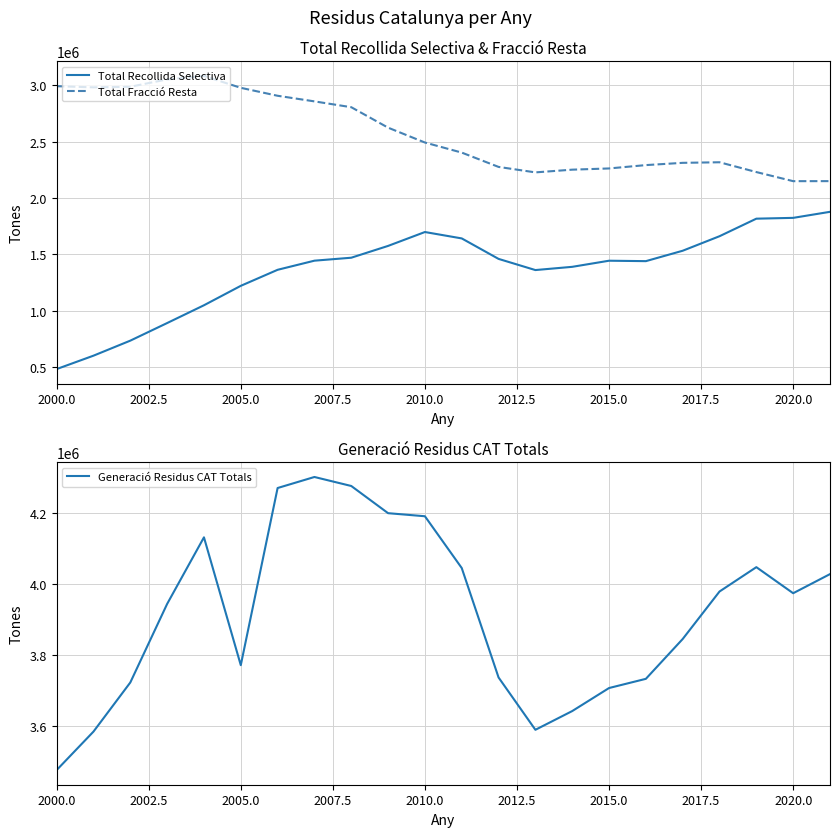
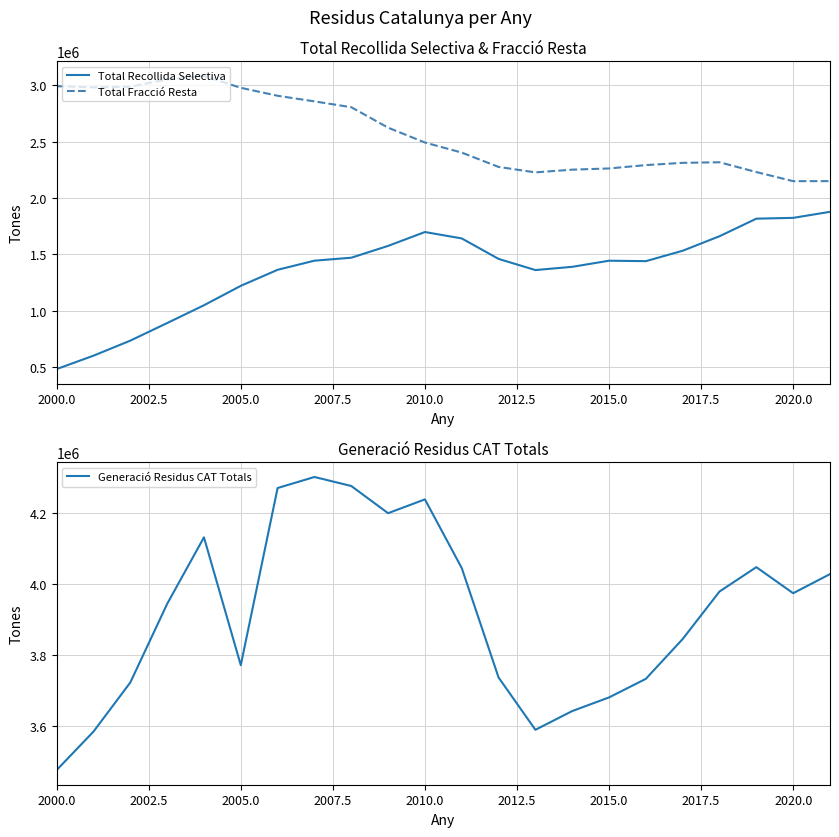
Generació Residus CAT Totals, 2010.0: 4190000 -> 4240000
Generació Residus CAT Totals, 2015.0: 3710000 -> 3680000
